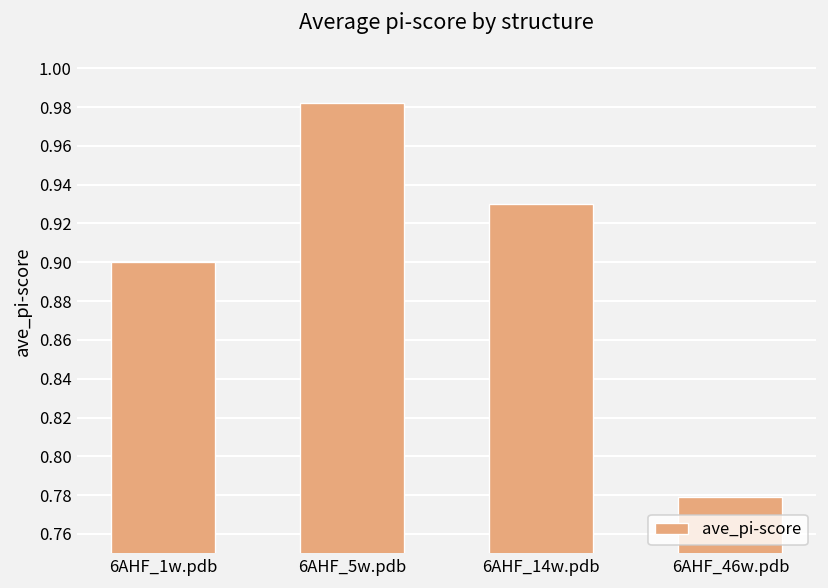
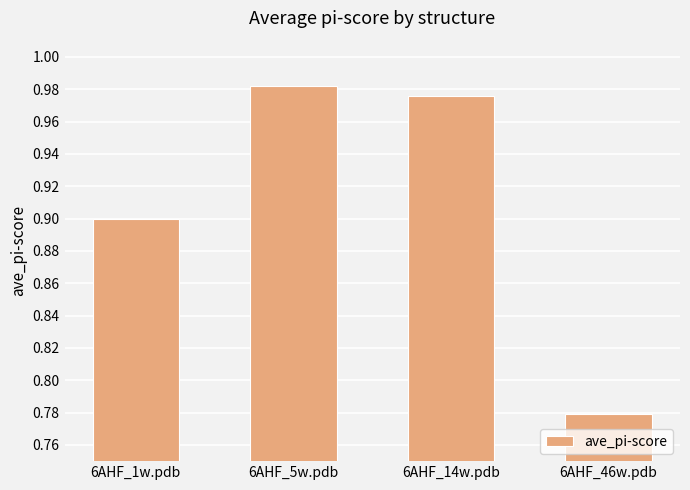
6AHF_14w.pdb: 0.930 -> 0.976
